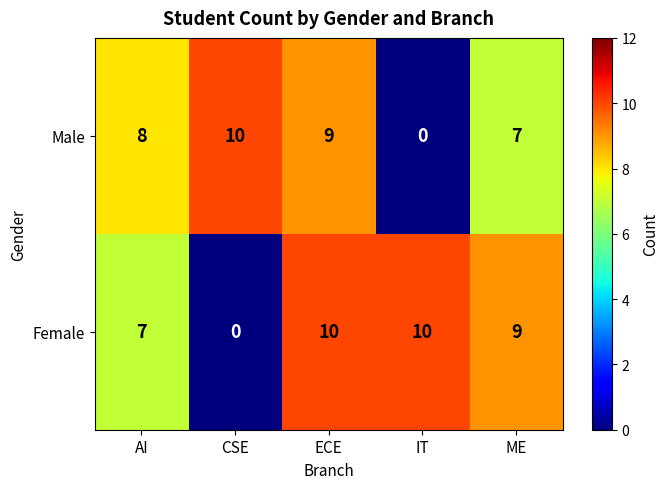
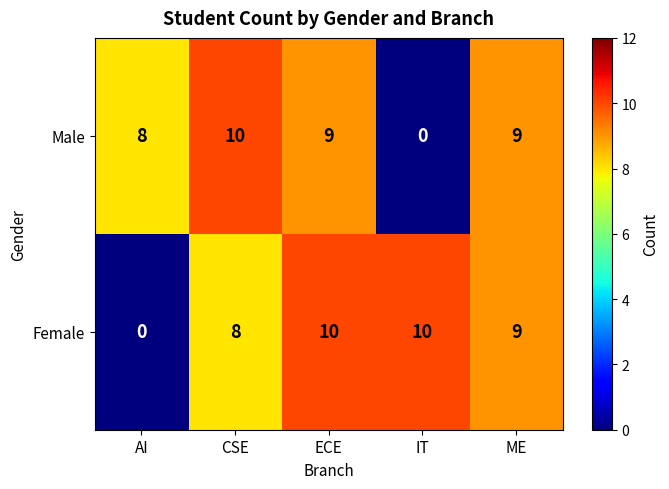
Male, ME: 7 -> 9
Female, AI: 7 -> 0
Female, CSE: 0 -> 8
